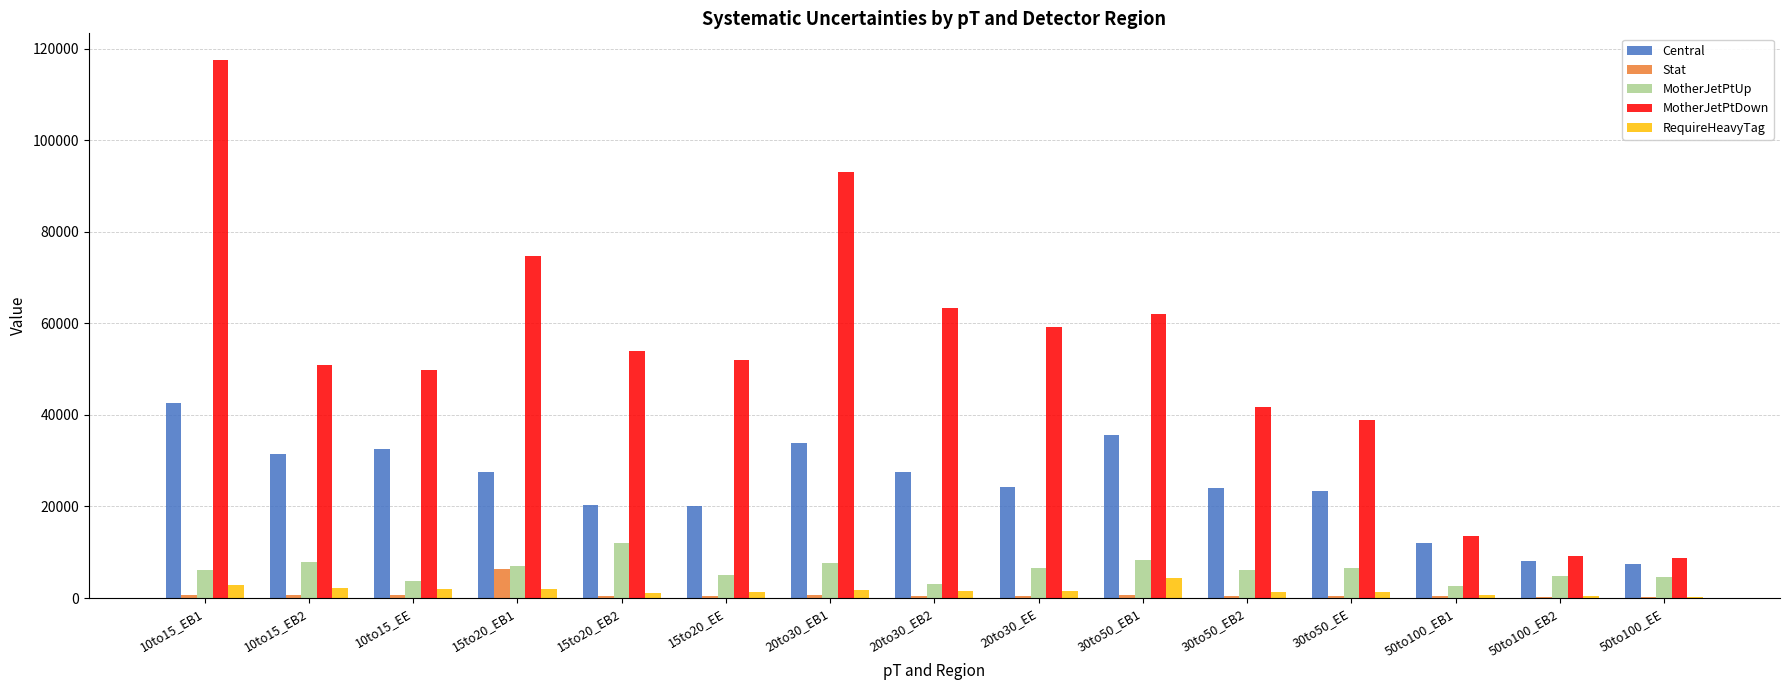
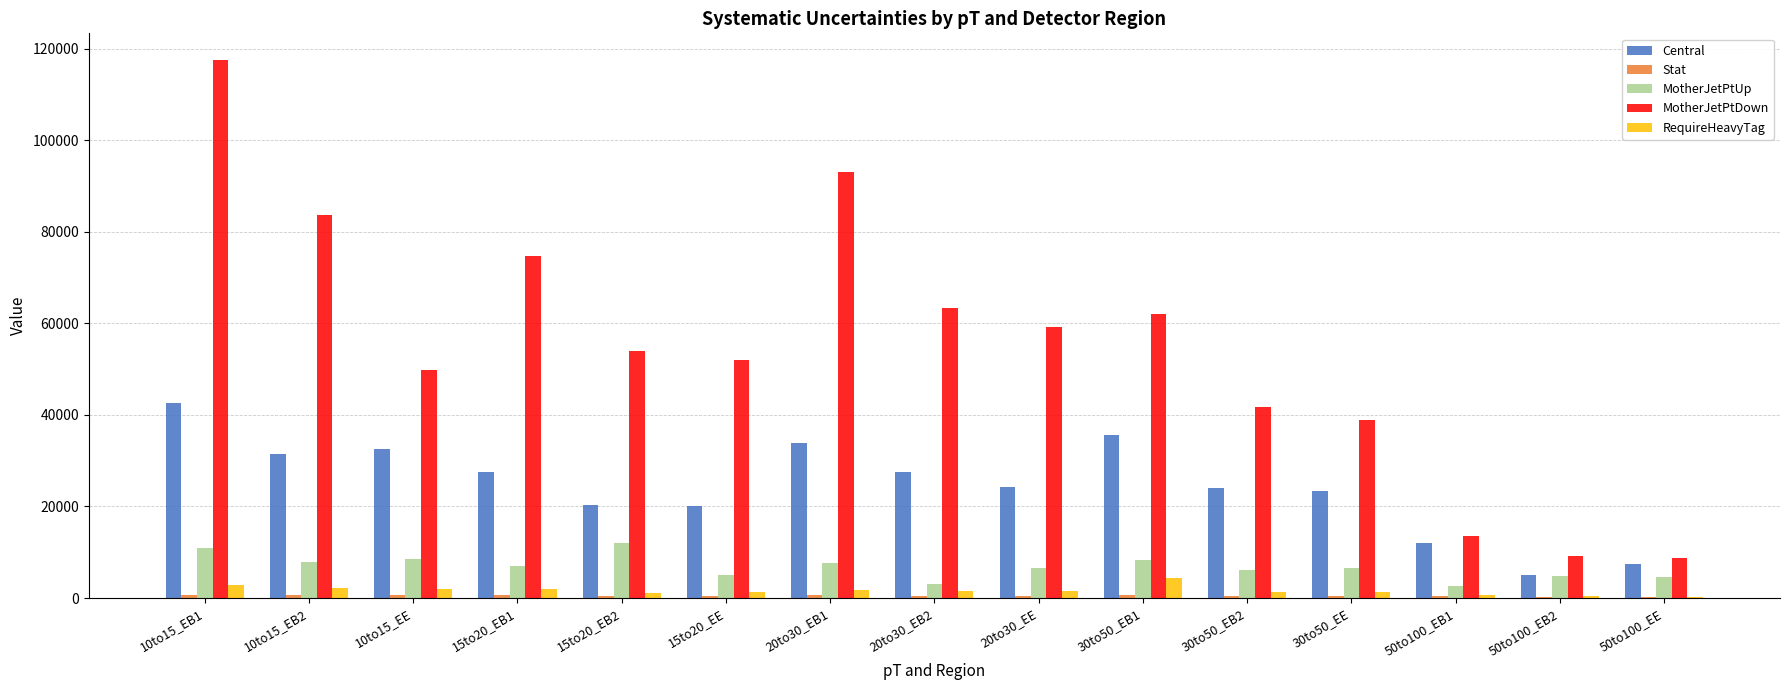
MotherJetPtUp, 10to15_EB1: 6000 -> 11000
MotherJetPtDown, 10to15_EB2: 51000 -> 84000
MotherJetPtUp, 10to15_EE: 4000 -> 8000
Stat, 15to20_EB1: 6000 -> 1000
Central, 50to100_EB2: 8000 -> 5000
